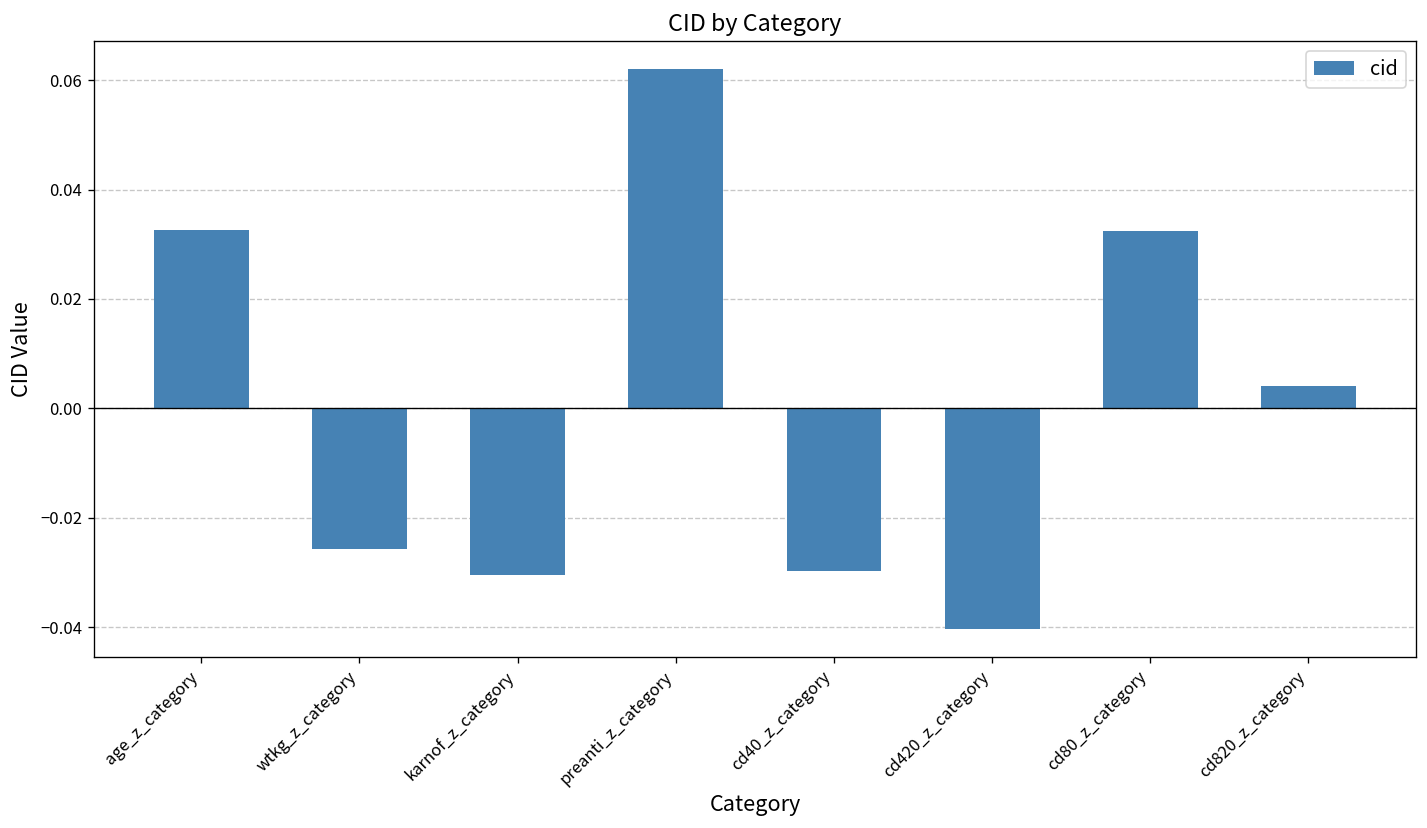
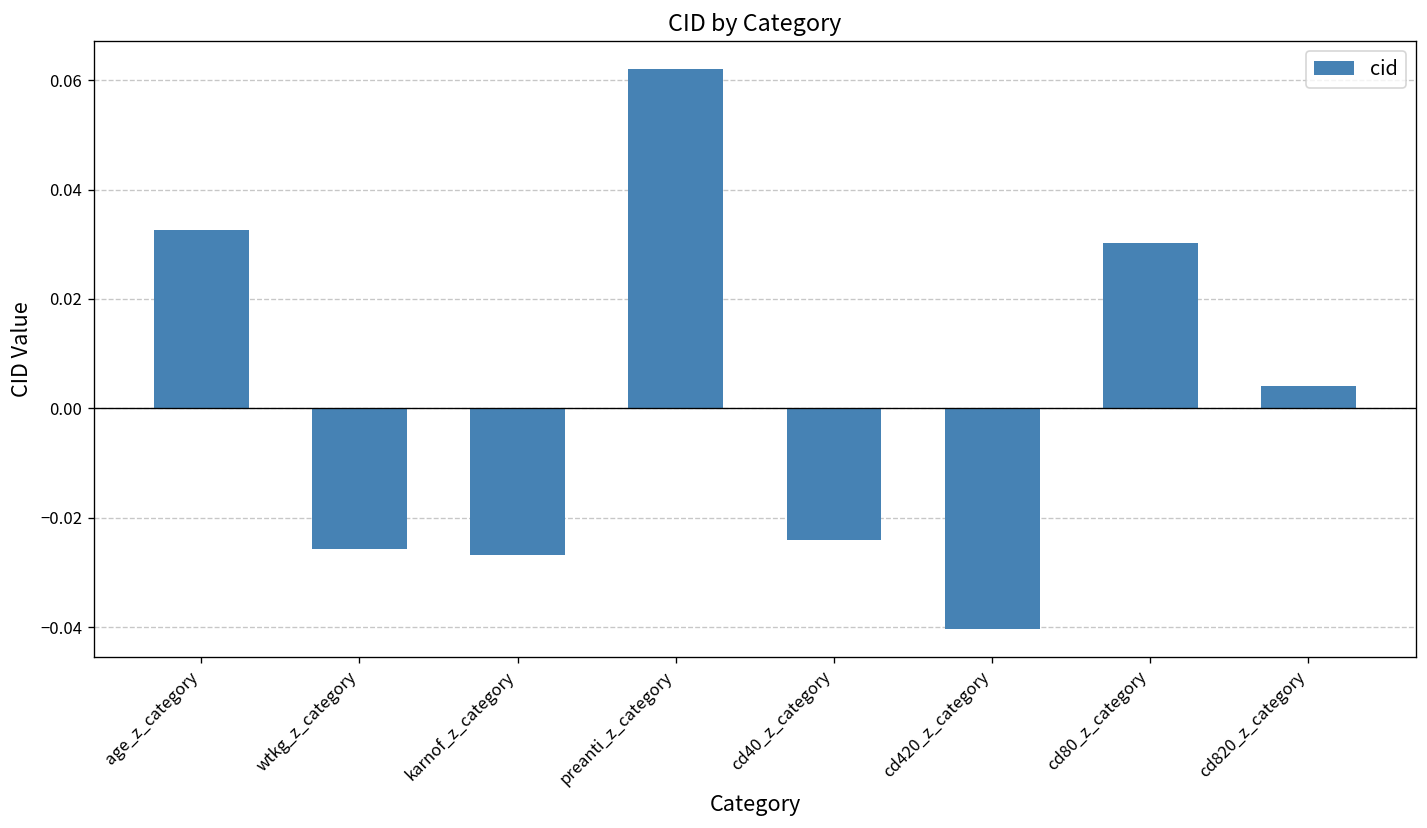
karnof_z_category: -0.030 -> -0.027
cd40_z_category: -0.030 -> -0.024
cd80_z_category: 0.032 -> 0.030
